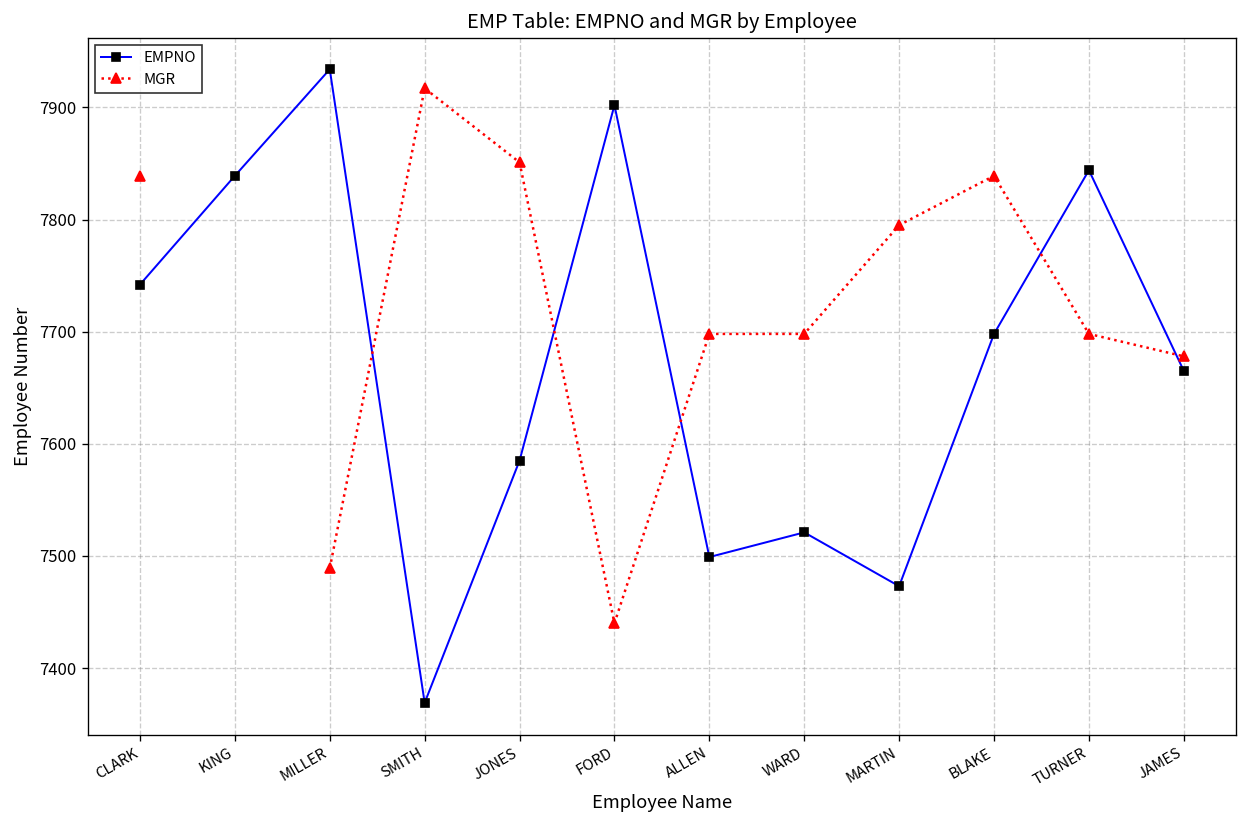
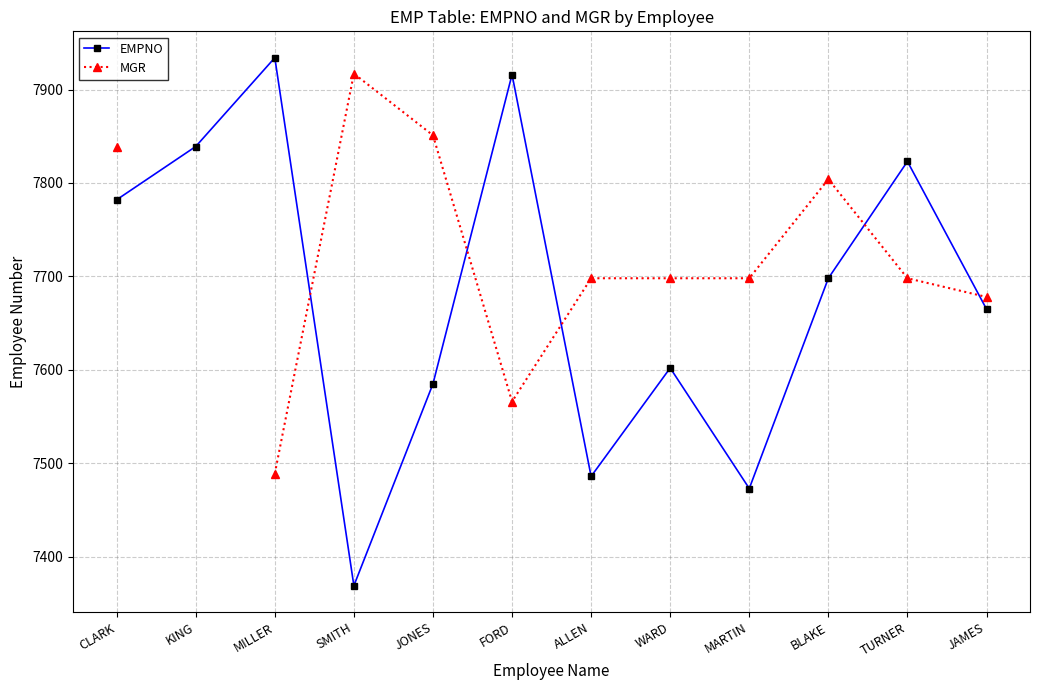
EMPNO, CLARK: 7740 -> 7780
EMPNO, FORD: 7900 -> 7920
MGR, FORD: 7440 -> 7570
EMPNO, ALLEN: 7500 -> 7490
EMPNO, WARD: 7520 -> 7600
MGR, MARTIN: 7800 -> 7700
MGR, BLAKE: 7840 -> 7800
EMPNO, TURNER: 7840 -> 7820
